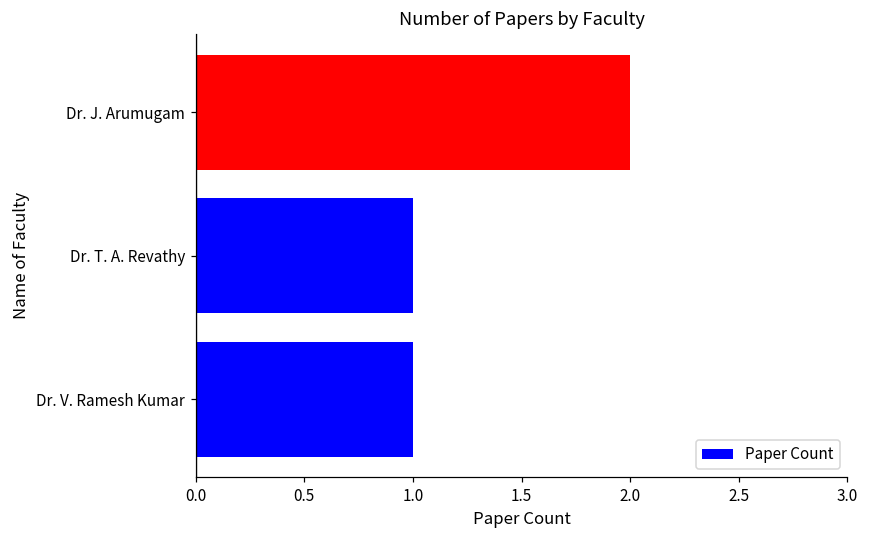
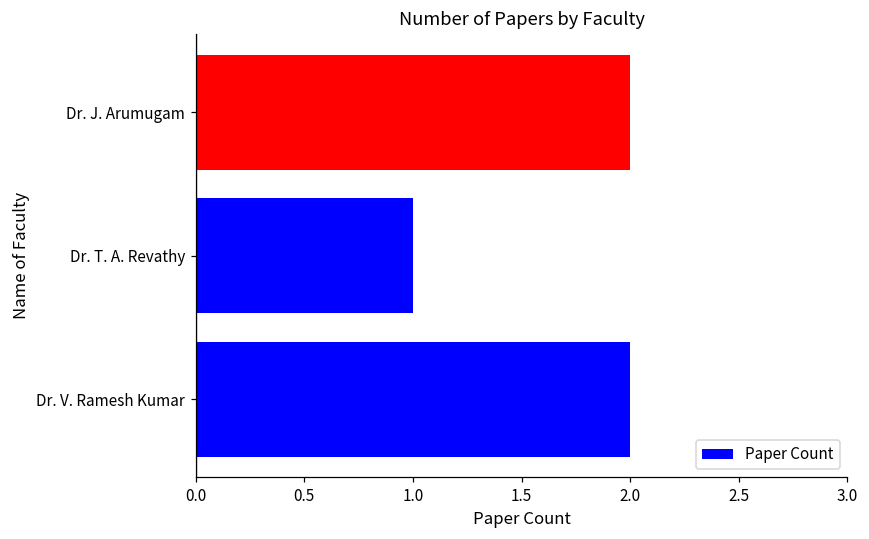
Dr. V. Ramesh Kumar: 1 -> 2
